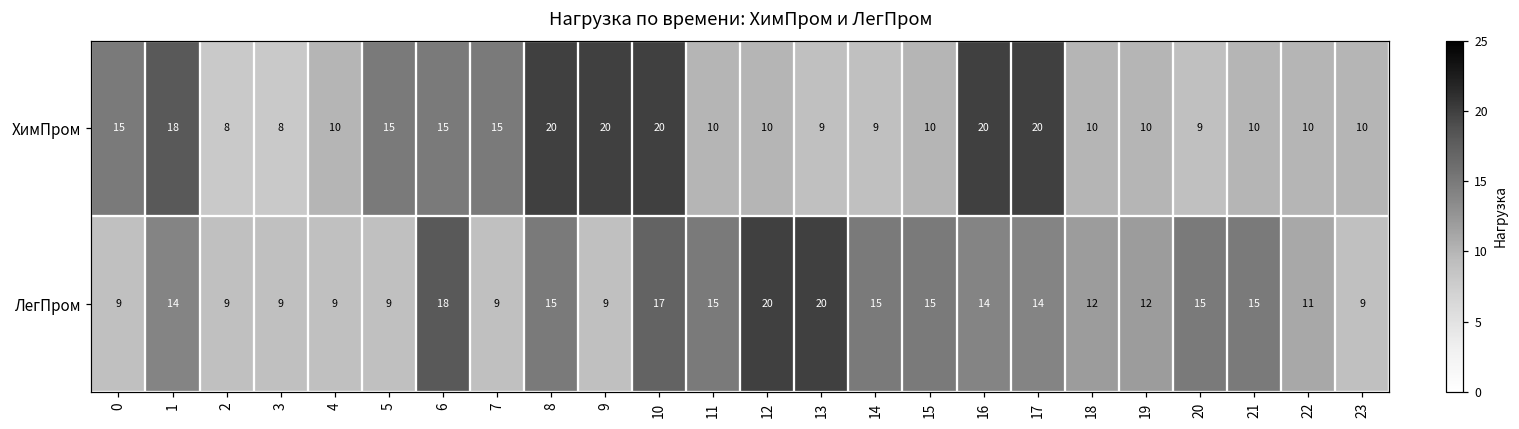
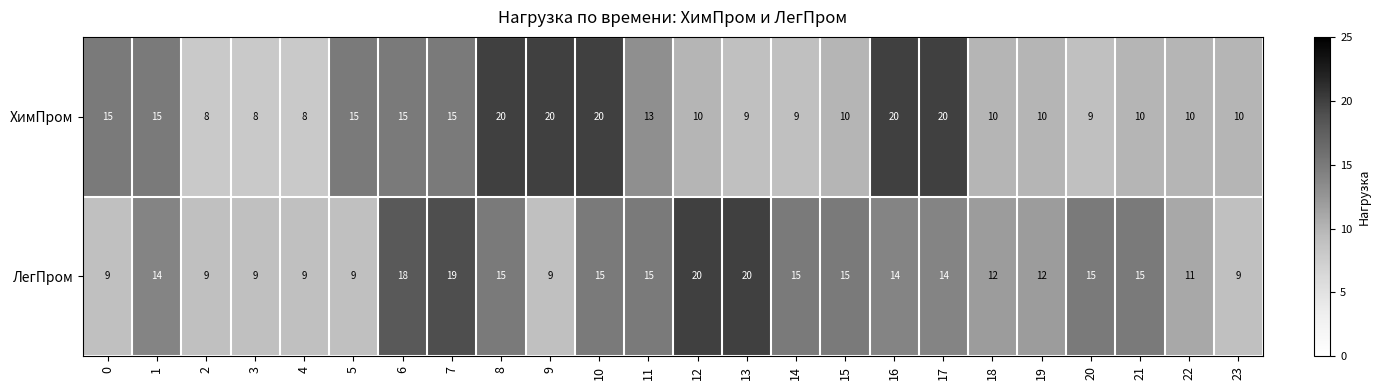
ХимПром, 1: 18 -> 15
ХимПром, 4: 10 -> 8
ХимПром, 11: 10 -> 13
ЛегПром, 7: 9 -> 19
ЛегПром, 10: 17 -> 15
